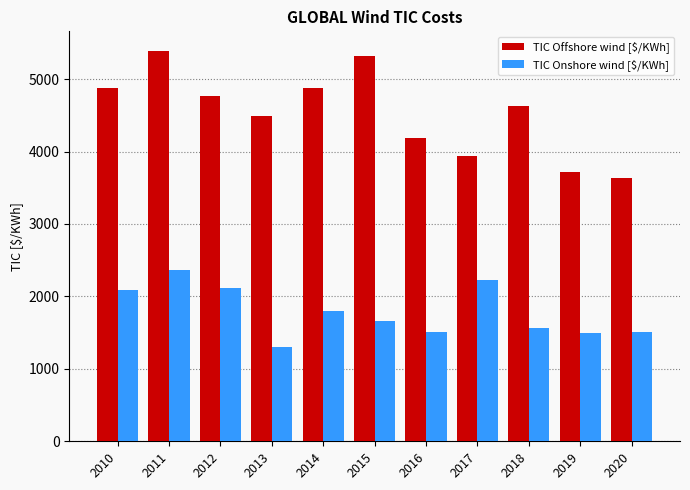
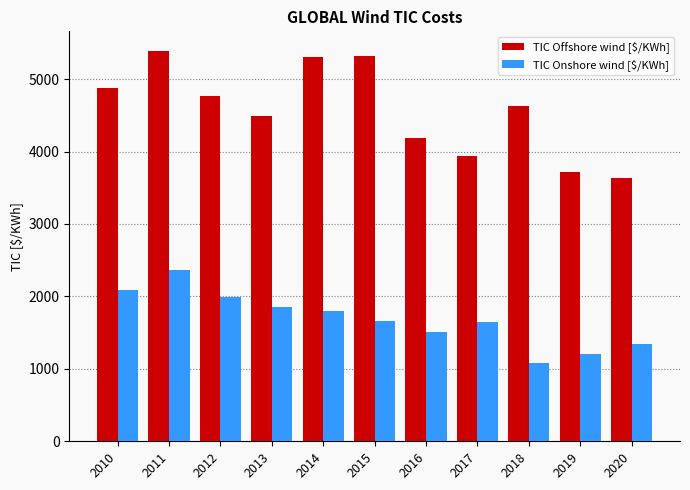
TIC Onshore wind [$/KWh], 2012: 2100 -> 2000
TIC Onshore wind [$/KWh], 2013: 1300 -> 1900
TIC Offshore wind [$/KWh], 2014: 4900 -> 5300
TIC Onshore wind [$/KWh], 2017: 2200 -> 1600
TIC Onshore wind [$/KWh], 2018: 1600 -> 1100
TIC Onshore wind [$/KWh], 2019: 1500 -> 1200
TIC Onshore wind [$/KWh], 2020: 1500 -> 1300
